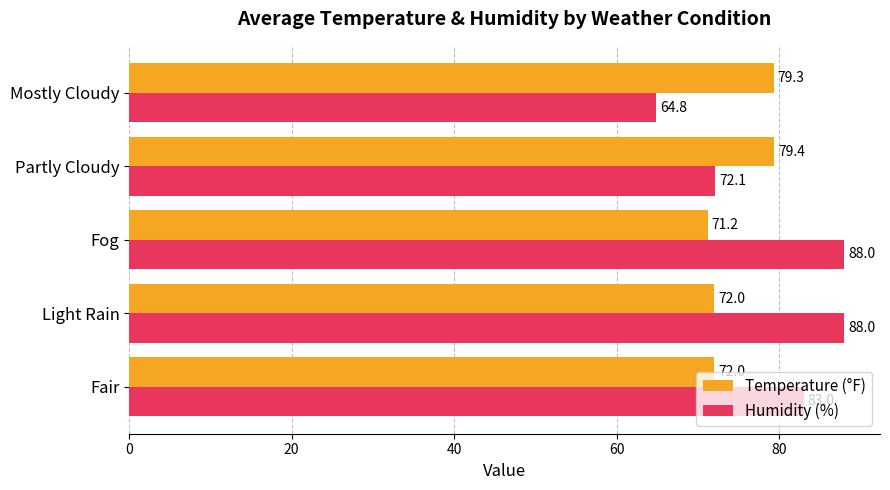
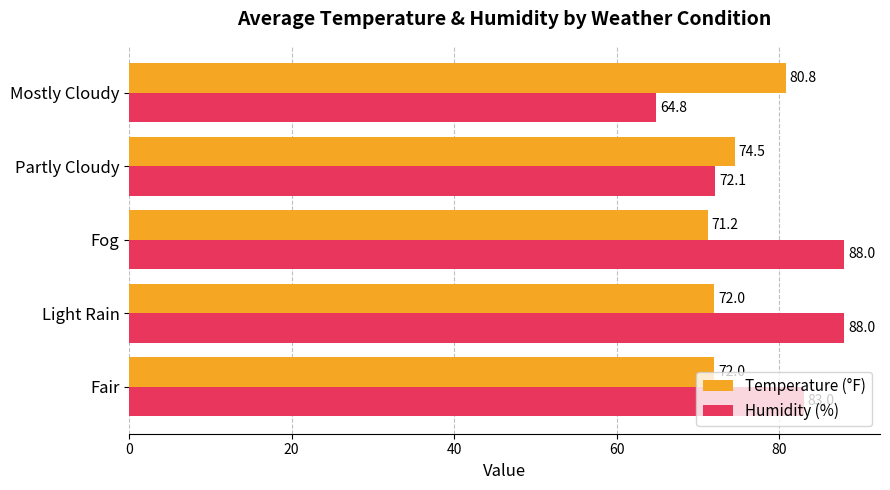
Temperature (°F), Mostly Cloudy: 79.3 -> 80.8
Temperature (°F), Partly Cloudy: 79.4 -> 74.5
